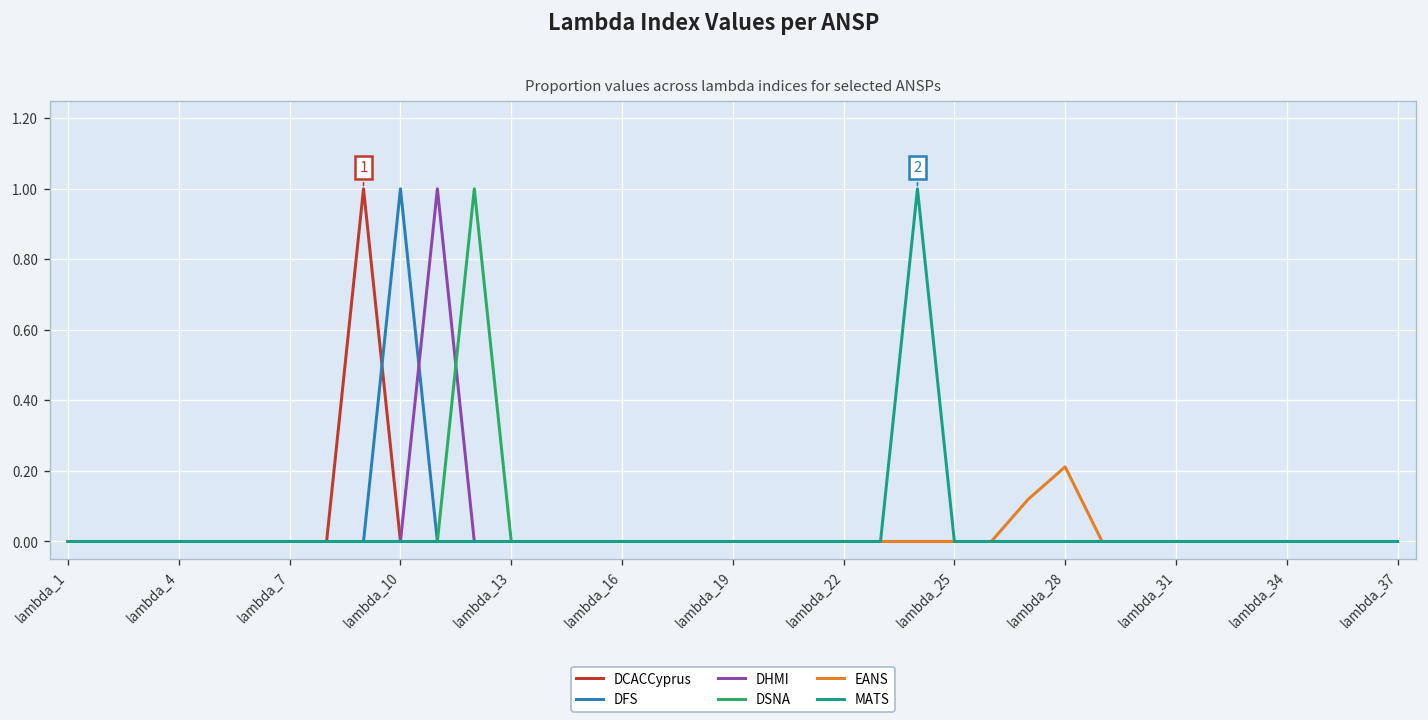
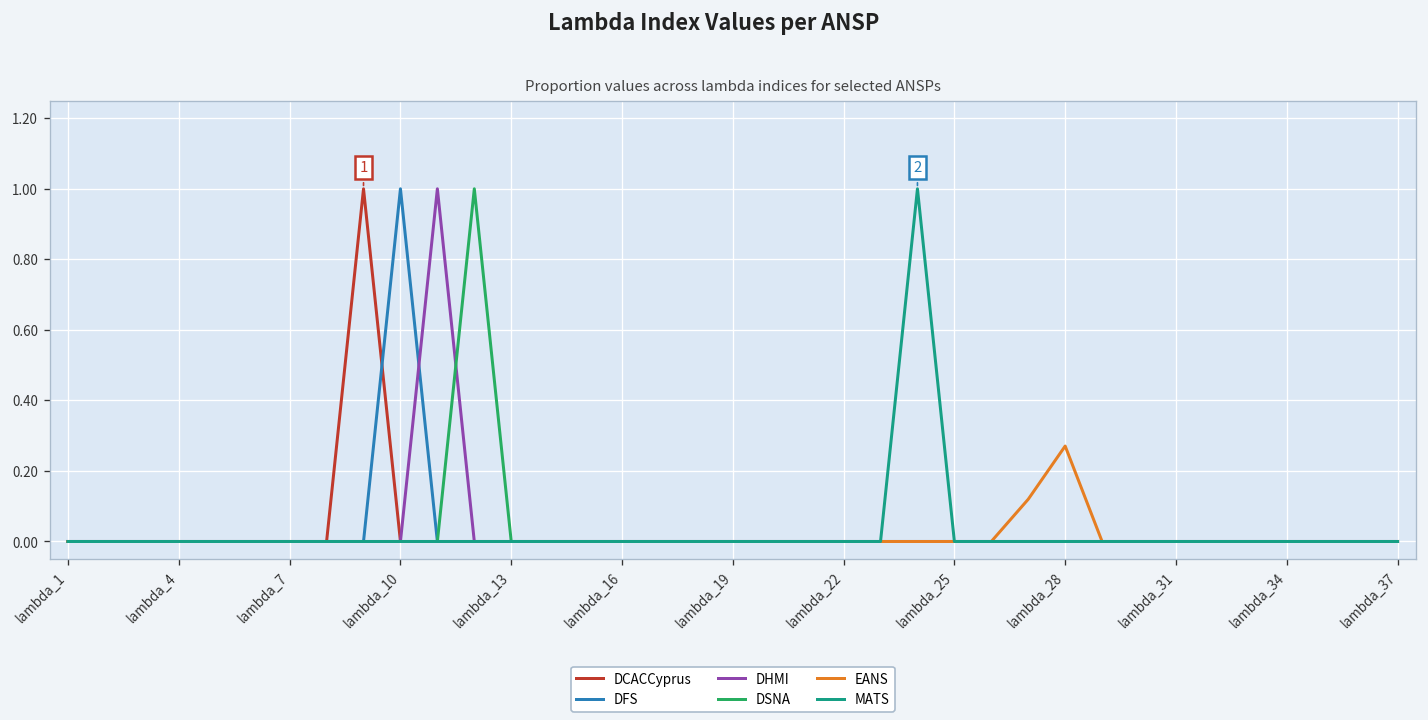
EANS, lambda_28: 0.21 -> 0.27
